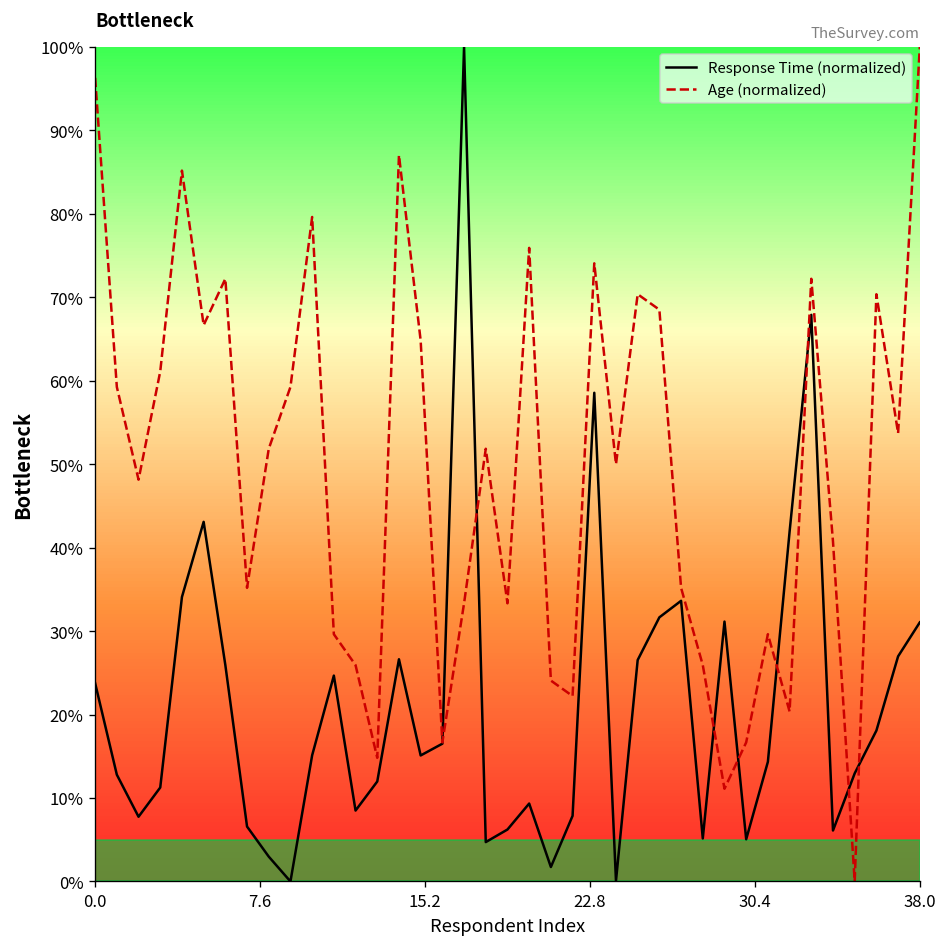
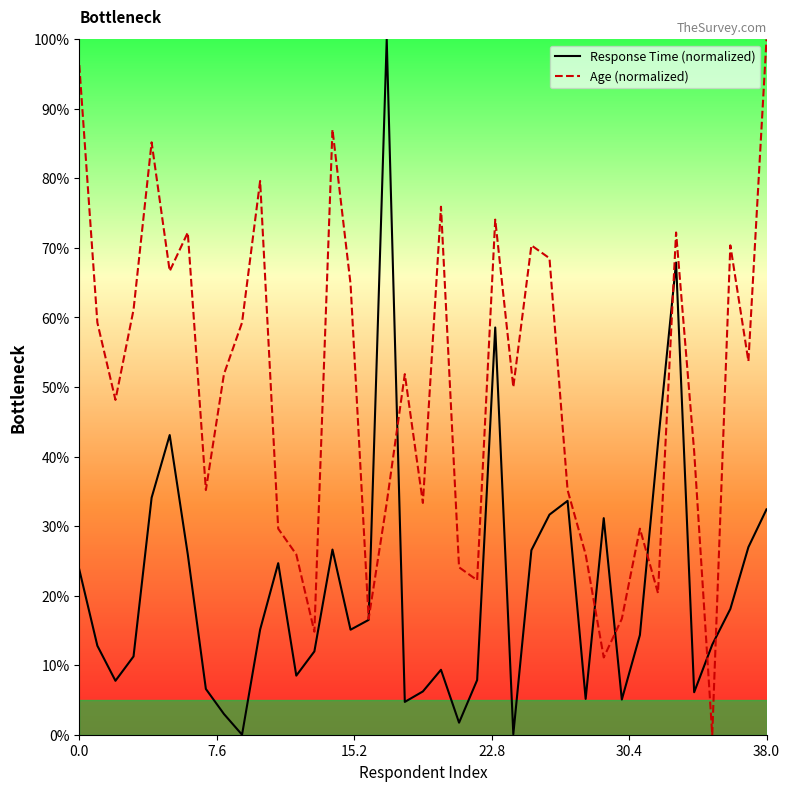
Response Time (normalized), 38.0: 31% -> 32%
